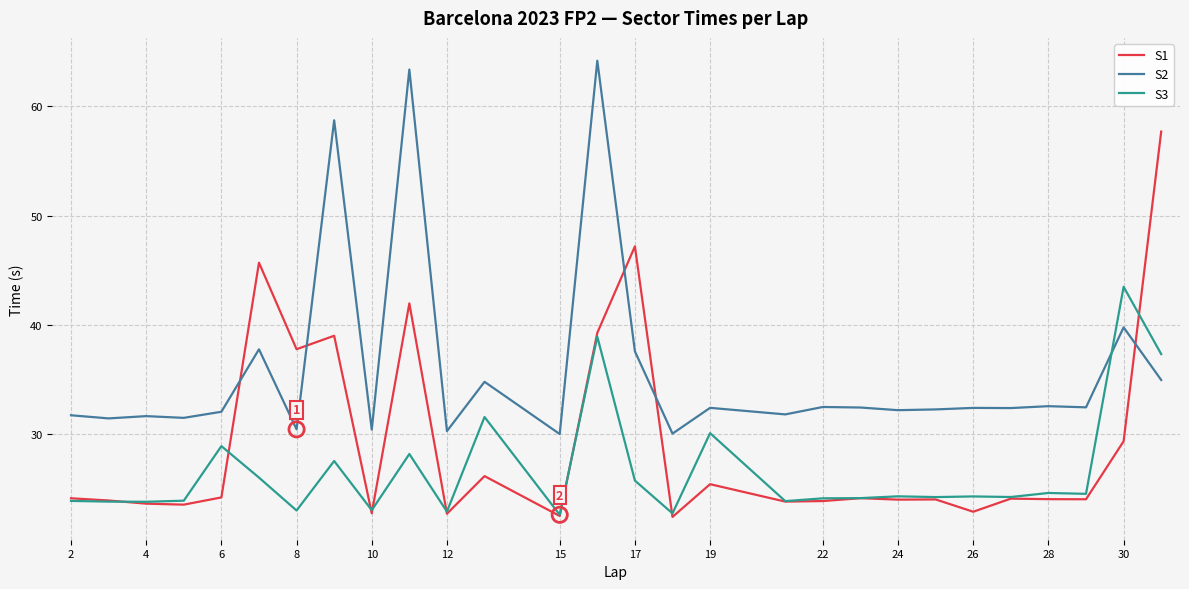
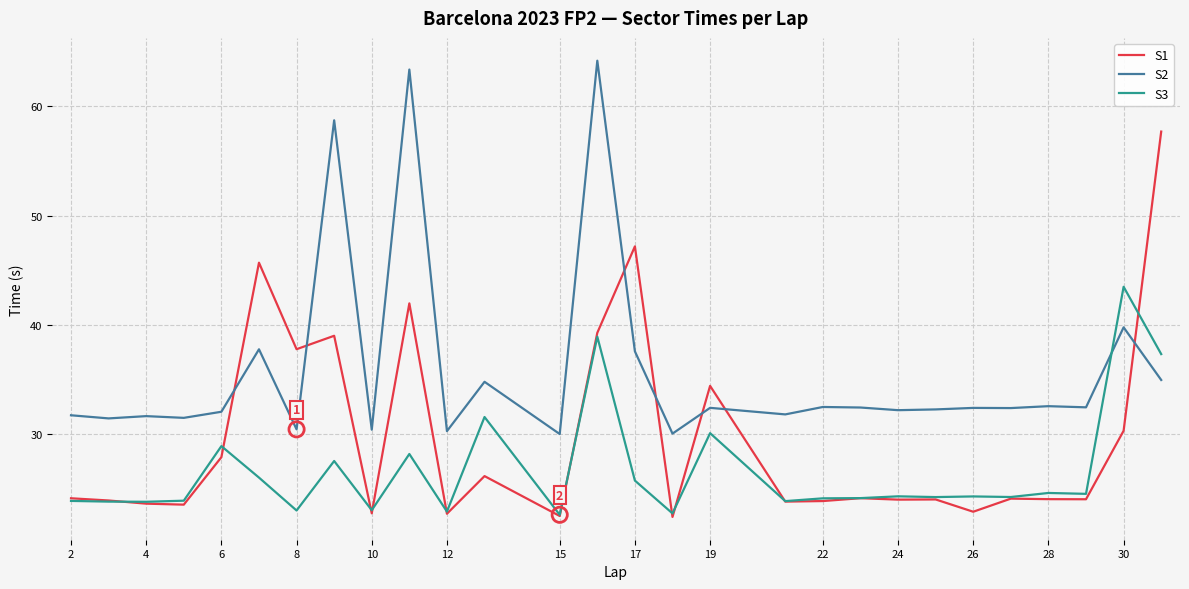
S1, 6: 24.2 -> 27.9
S1, 19: 25.4 -> 34.4
S1, 30: 29.3 -> 30.3
